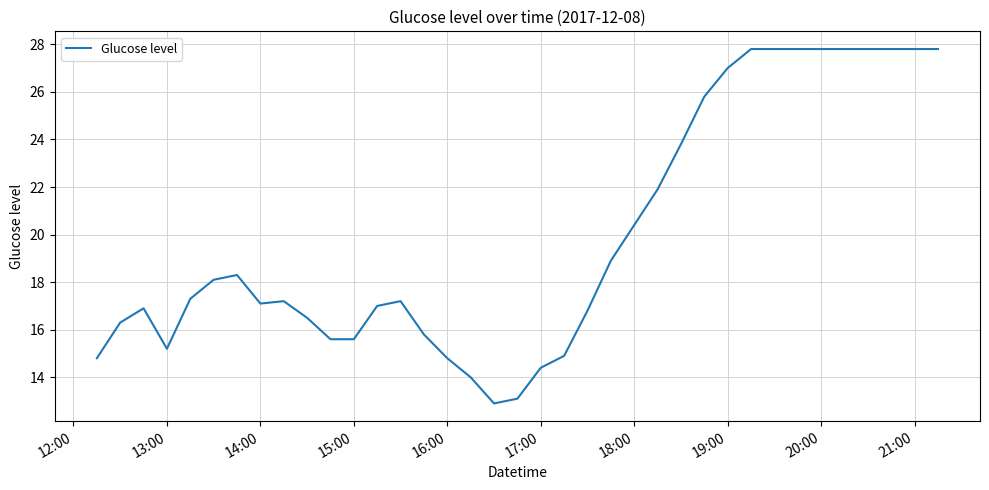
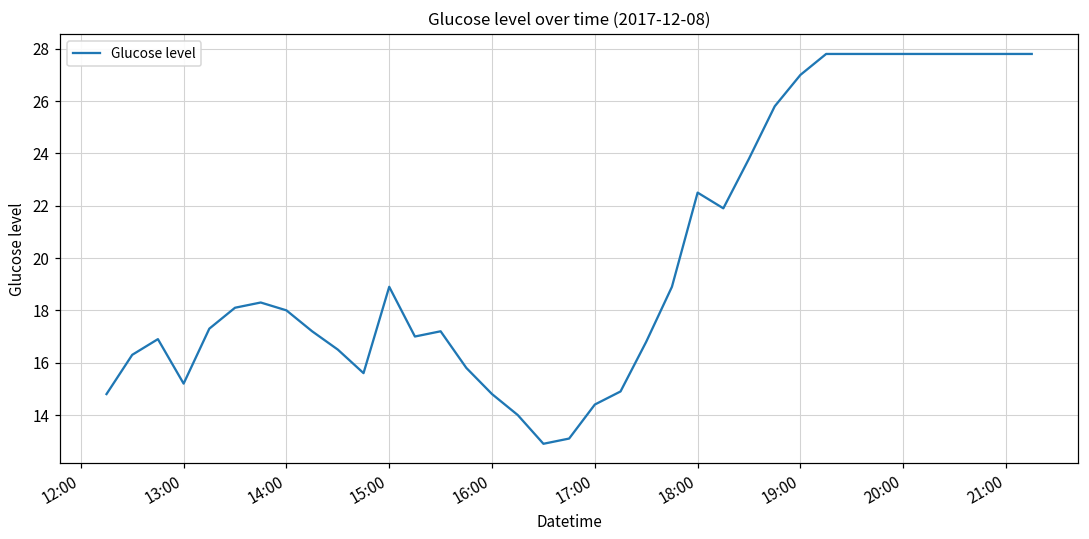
14:00: 17.1 -> 18.0
15:00: 15.6 -> 18.9
18:00: 20.4 -> 22.5
